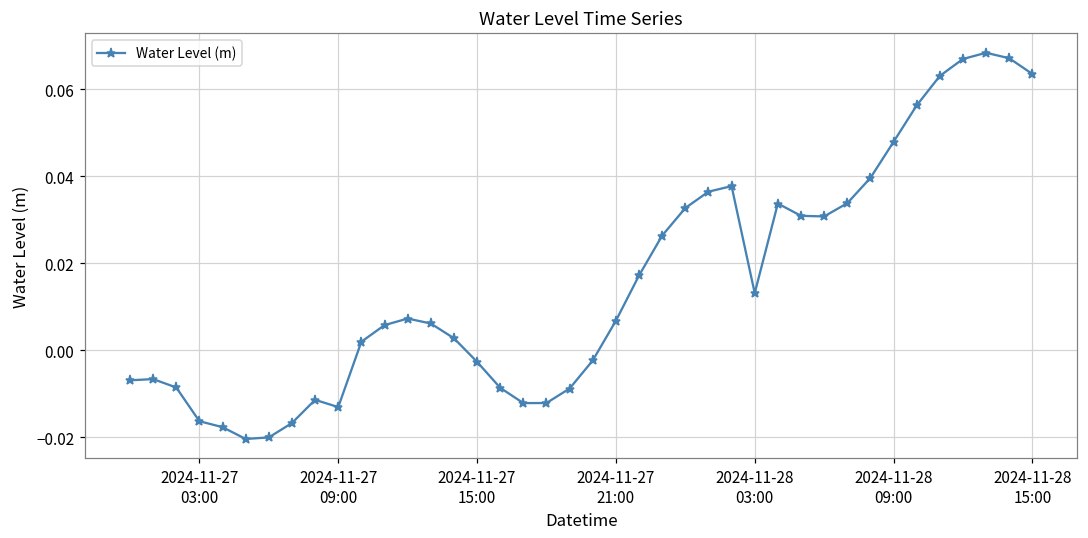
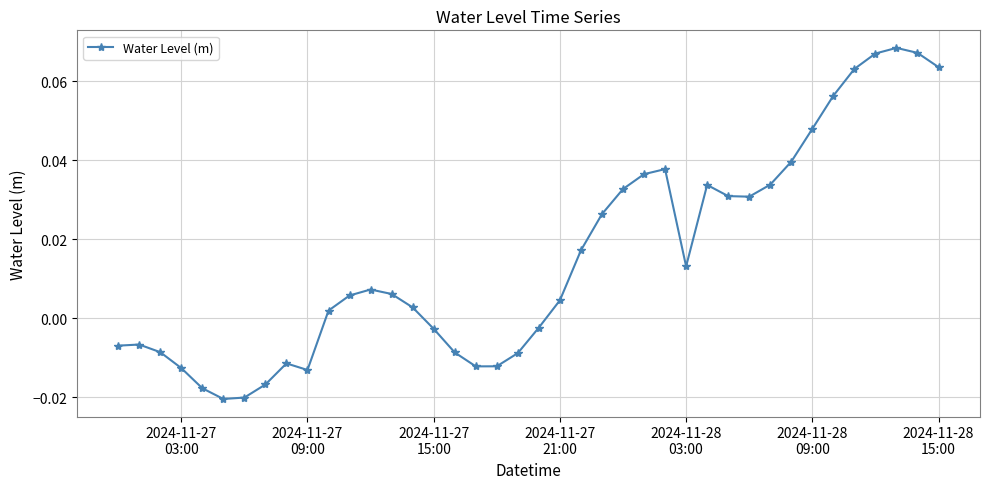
2024-11-27 03:00: -0.016 -> -0.013
2024-11-27 21:00: 0.007 -> 0.005
